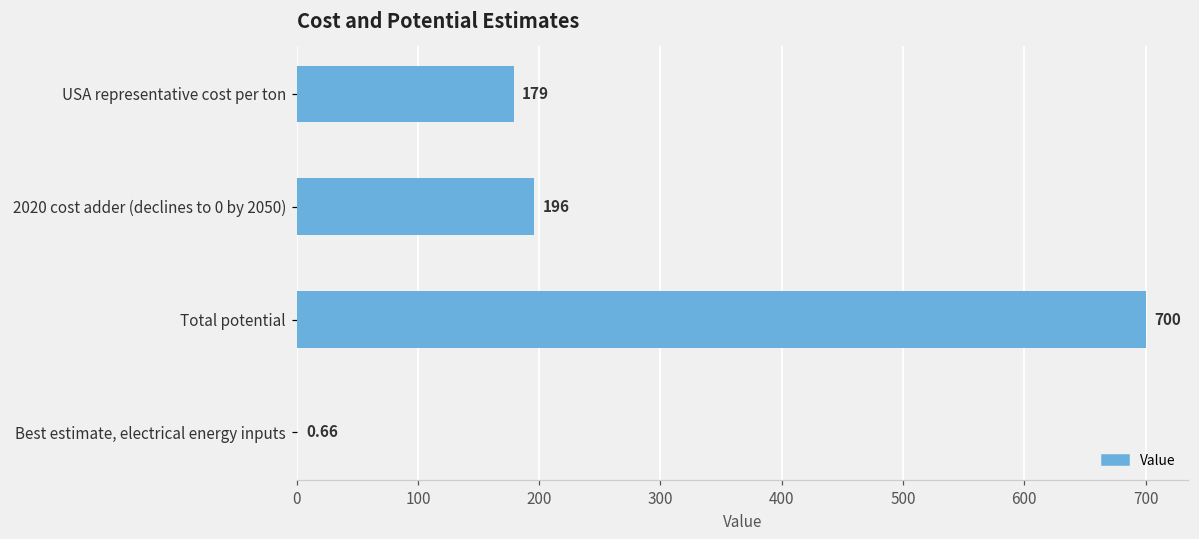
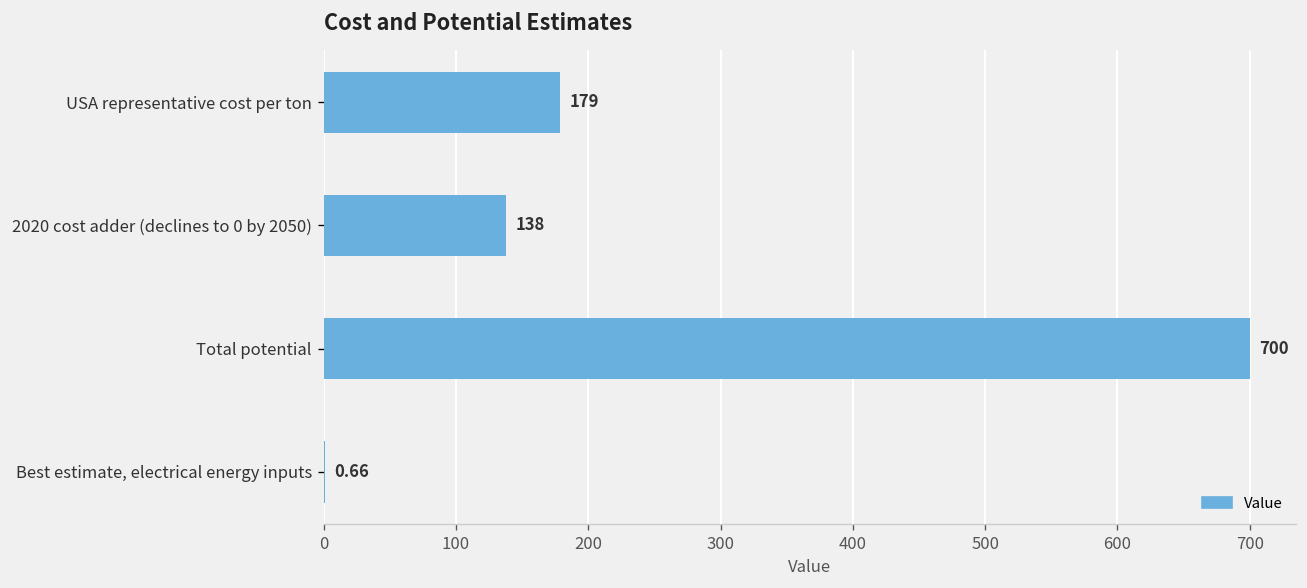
2020 cost adder (declines to 0 by 2050): 196 -> 138
